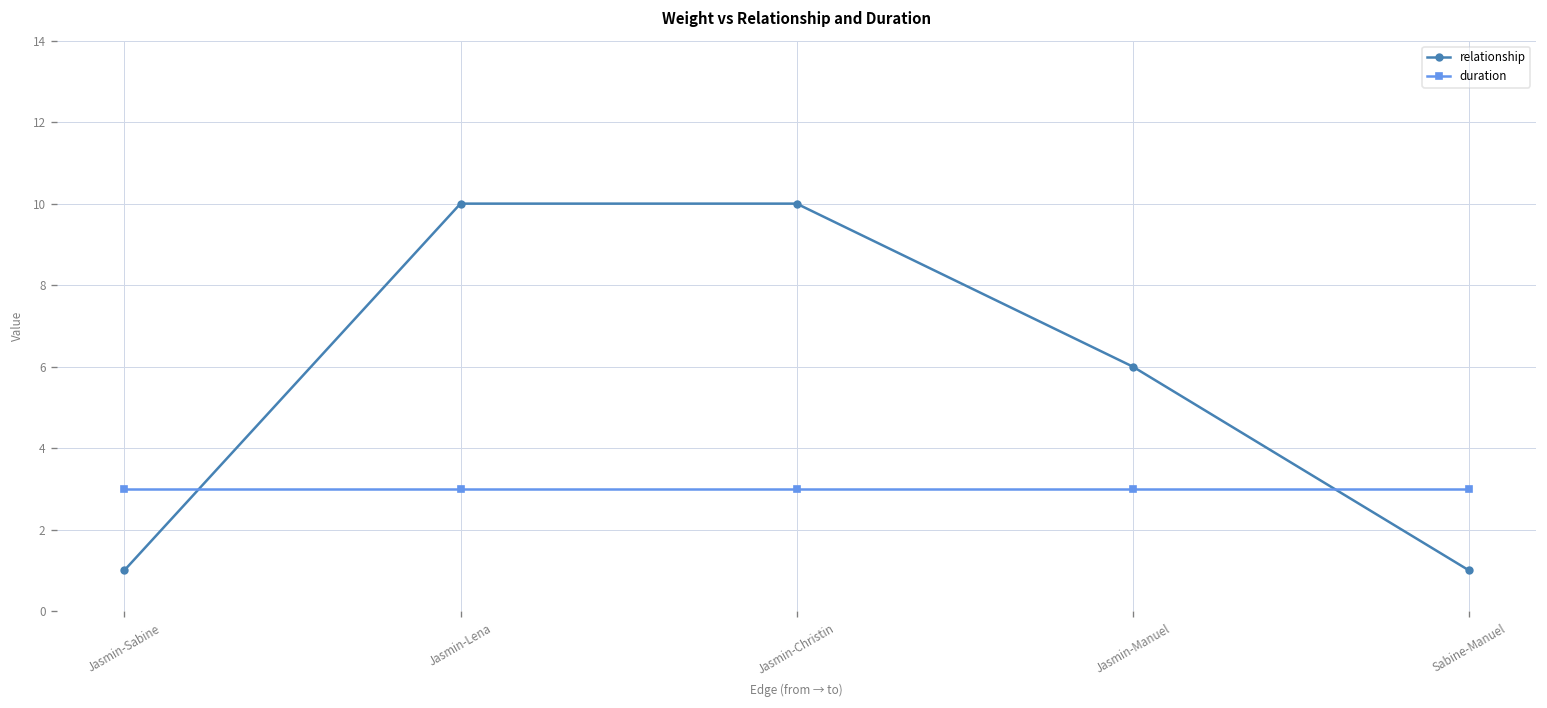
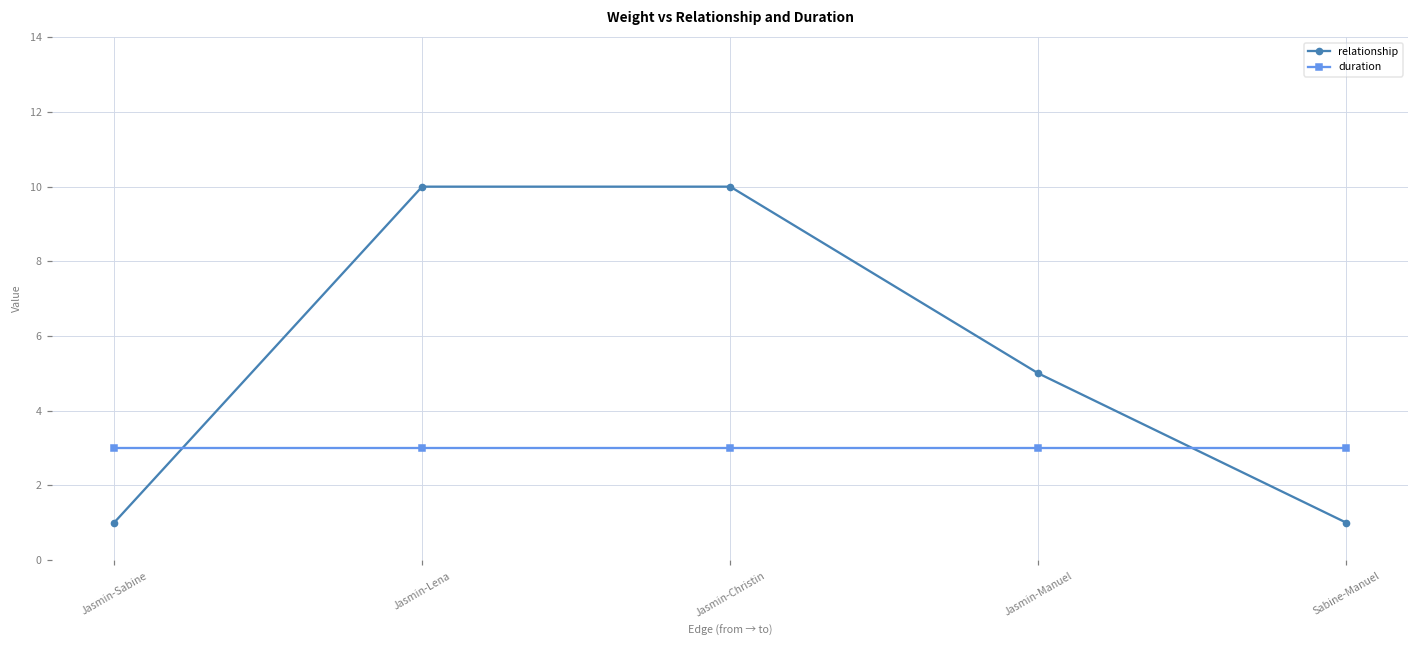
relationship, Jasmin-Manuel: 6 -> 5
